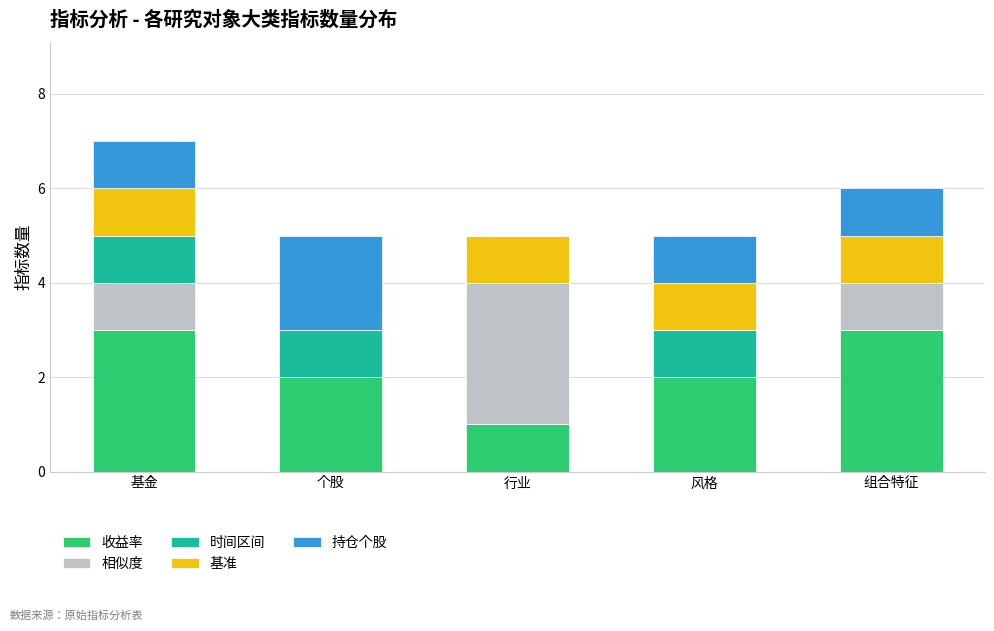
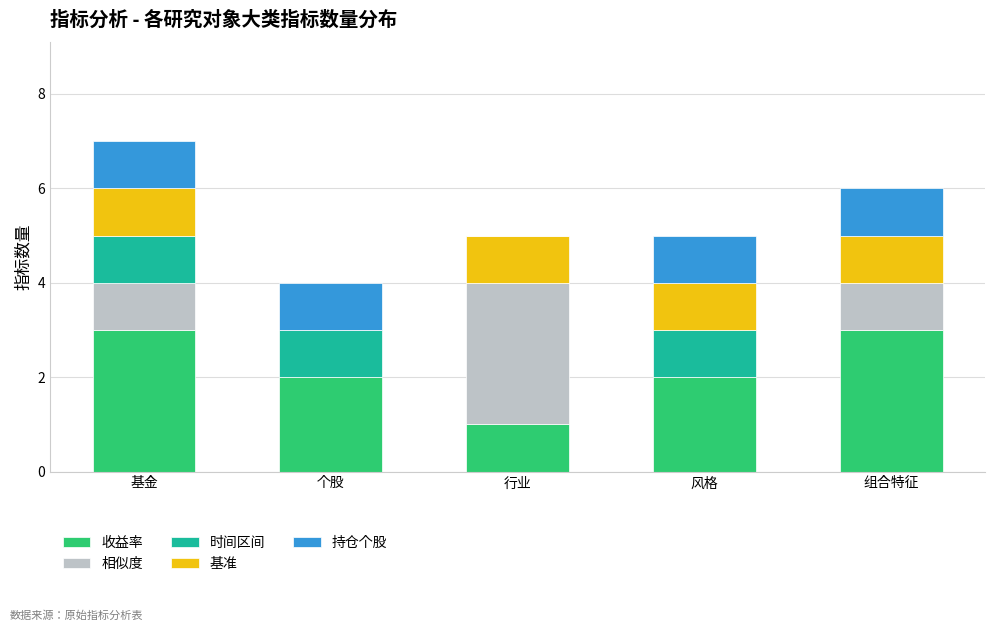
持仓个股, 个股: 2 -> 1
